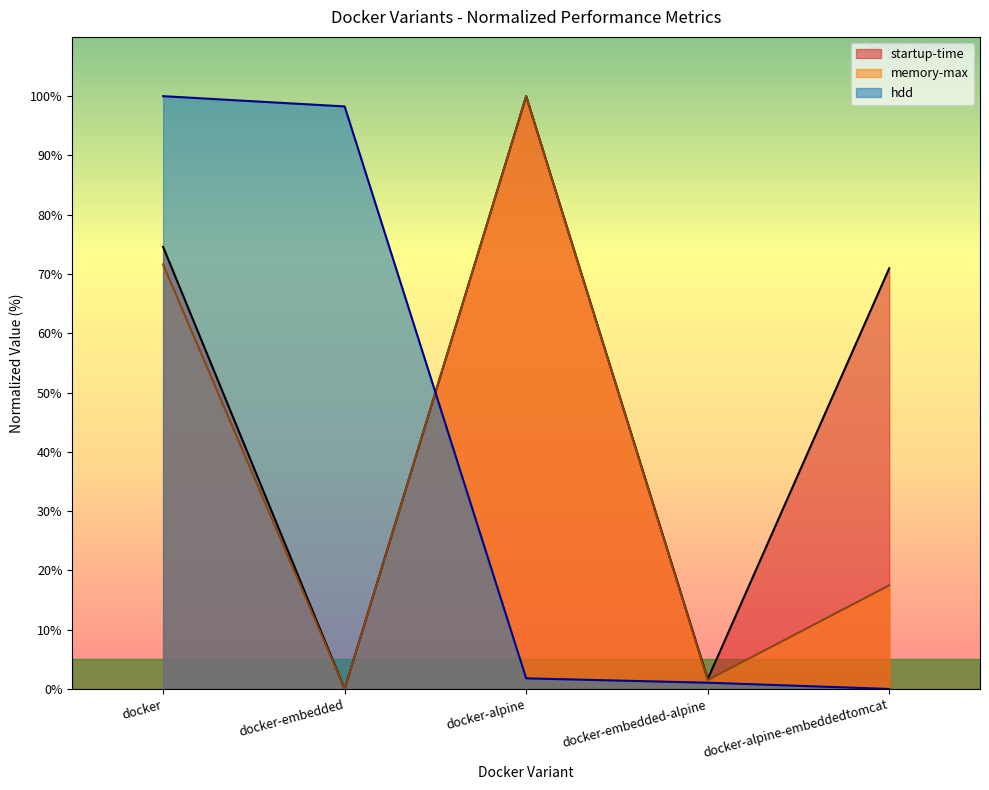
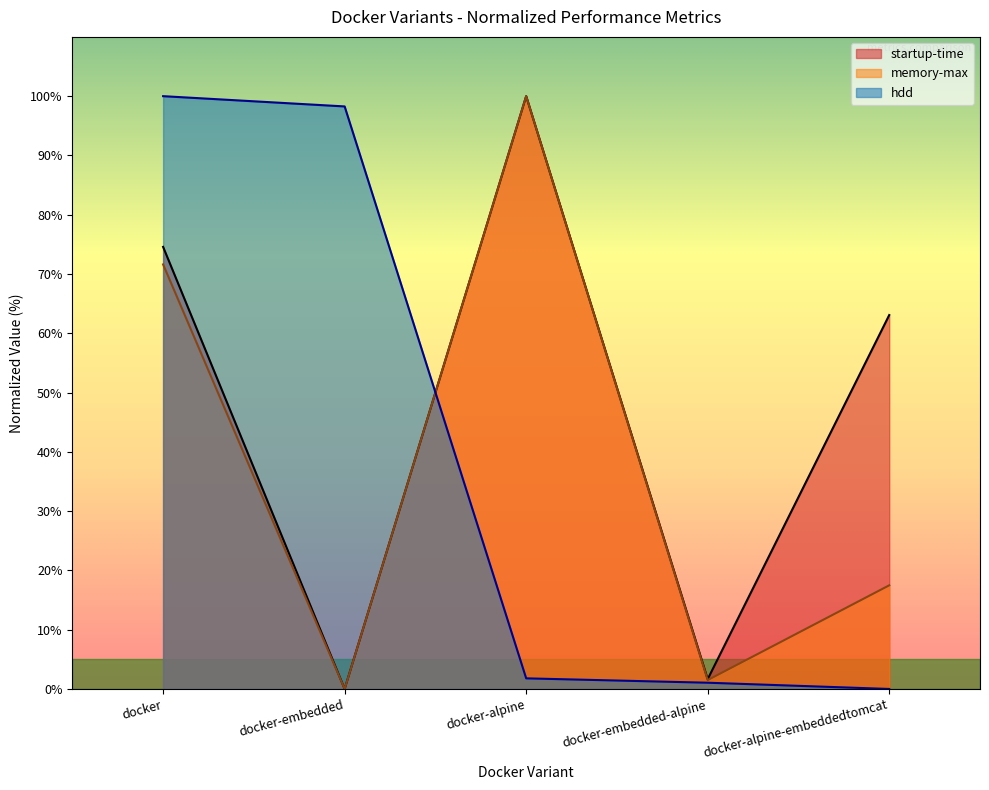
startup-time, docker-alpine-embeddedtomcat: 71% -> 63%
